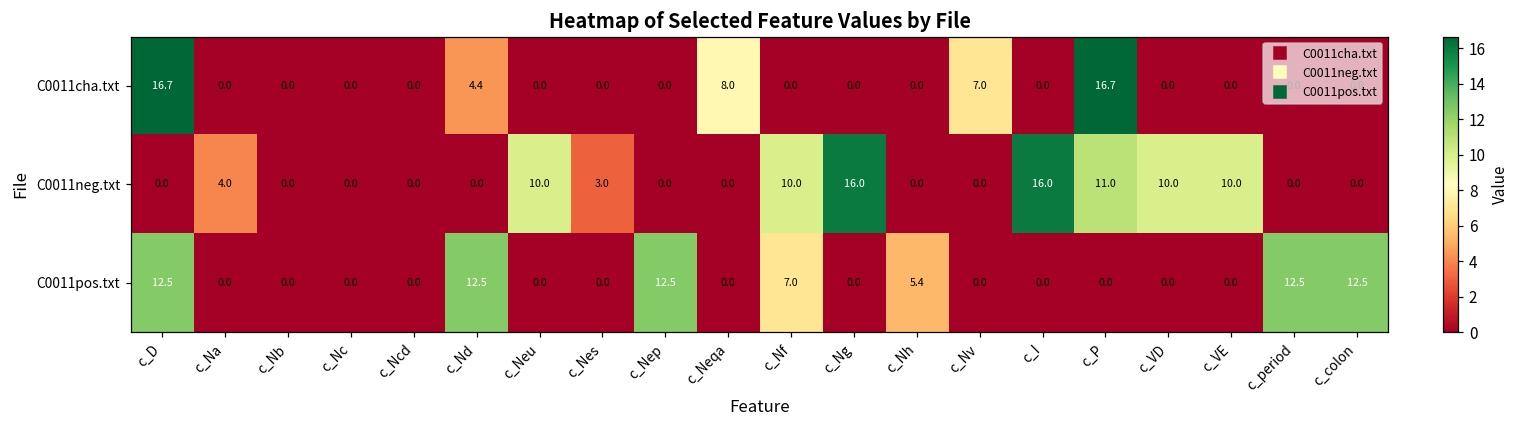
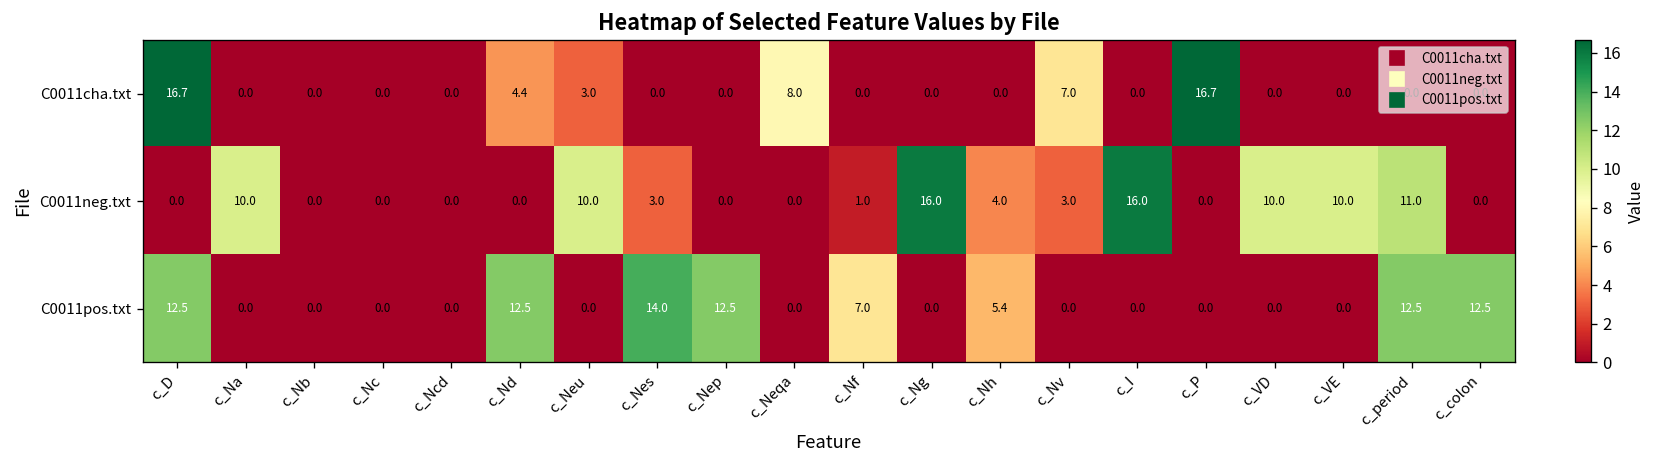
C0011cha.txt, c_Neu: 0.0 -> 3.0
C0011neg.txt, c_Na: 4.0 -> 10.0
C0011neg.txt, c_Nf: 10.0 -> 1.0
C0011neg.txt, c_Nh: 0.0 -> 4.0
C0011neg.txt, c_Nv: 0.0 -> 3.0
C0011neg.txt, c_P: 11.0 -> 0.0
C0011neg.txt, c_period: 0.0 -> 11.0
C0011pos.txt, c_Nes: 0.0 -> 14.0
